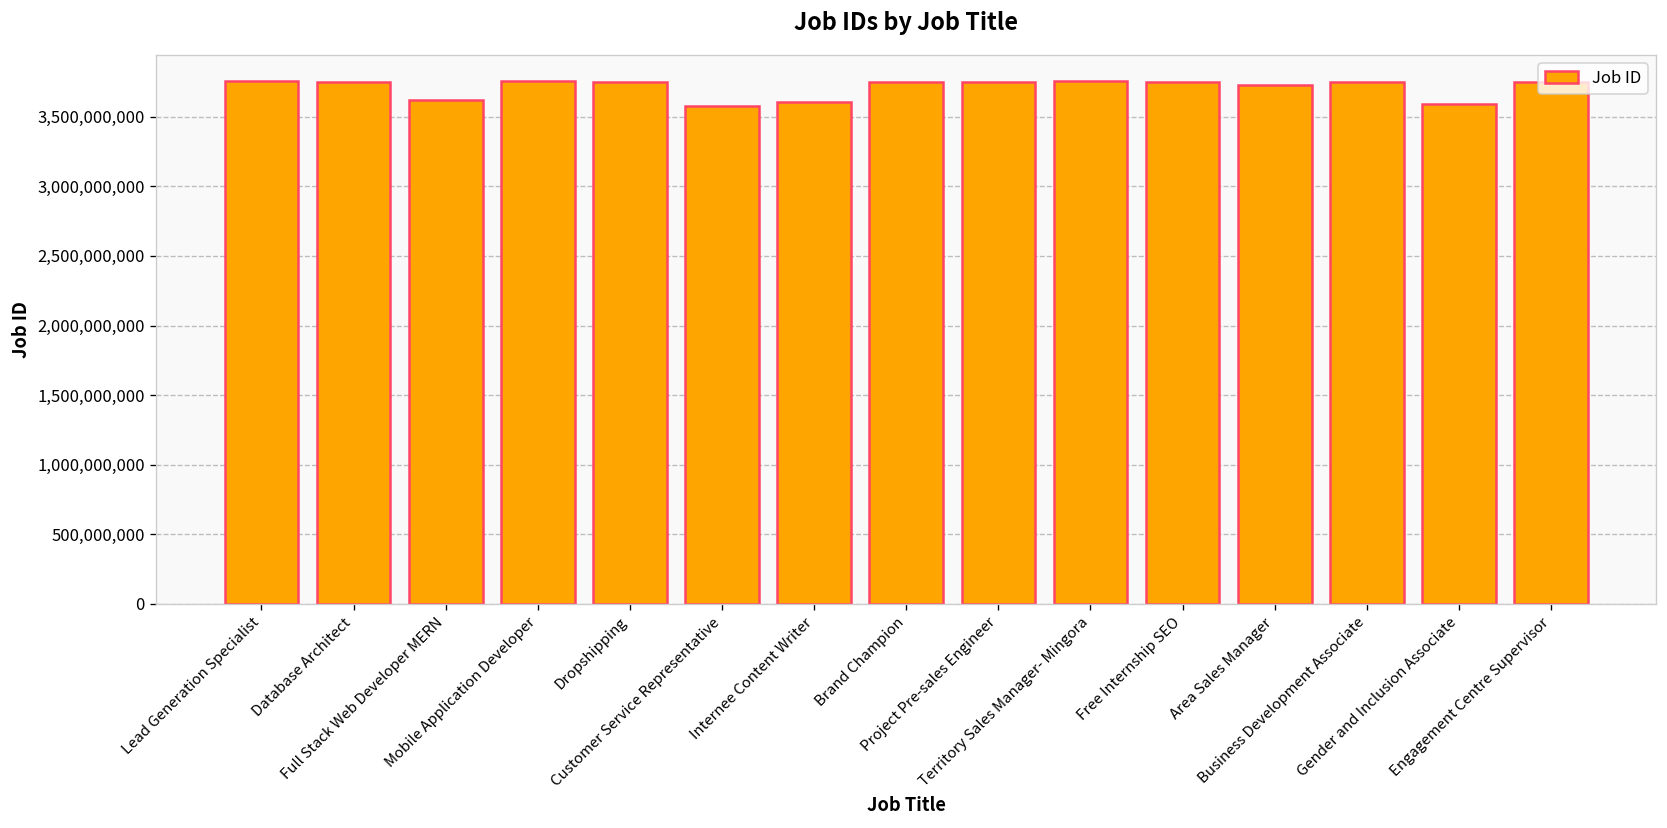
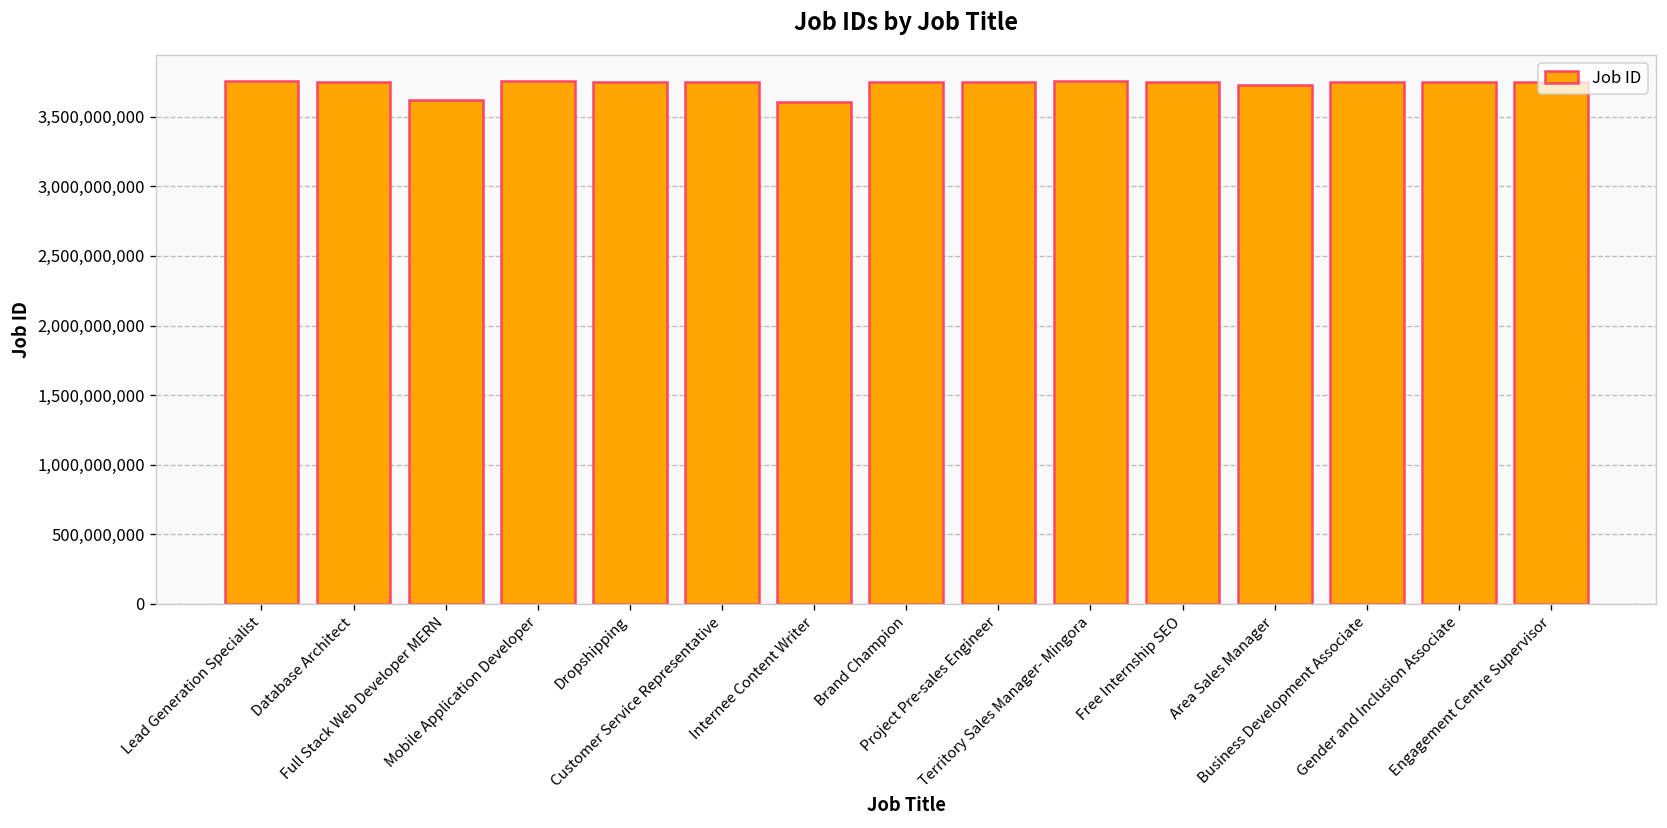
Customer Service Representative: 3,580,000,000 -> 3,750,000,000
Gender and Inclusion Associate: 3,590,000,000 -> 3,750,000,000
